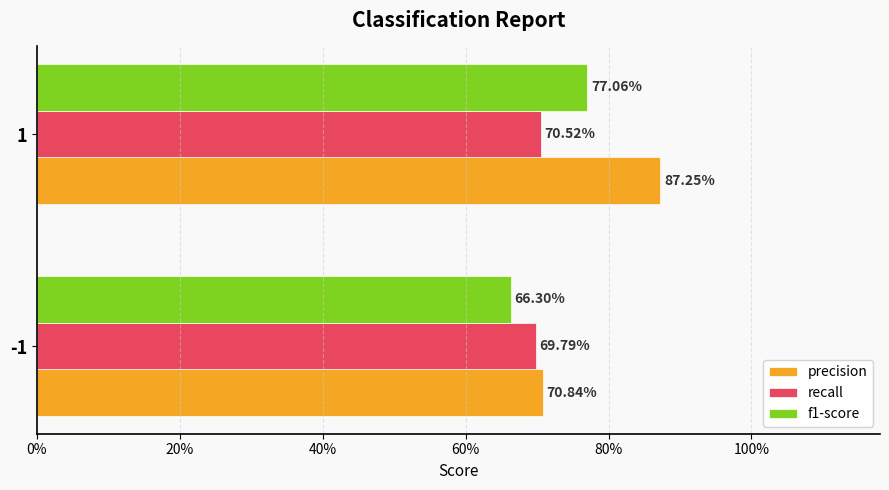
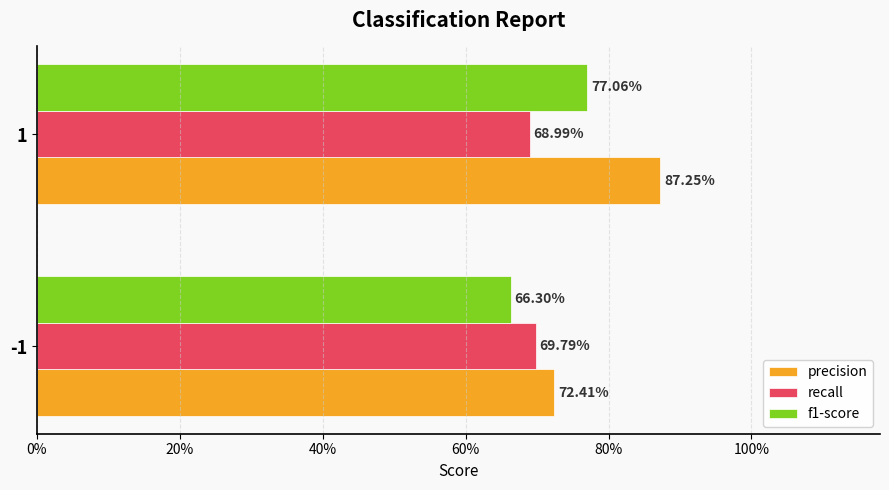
recall, 1: 70.52% -> 68.99%
precision, -1: 70.84% -> 72.41%
